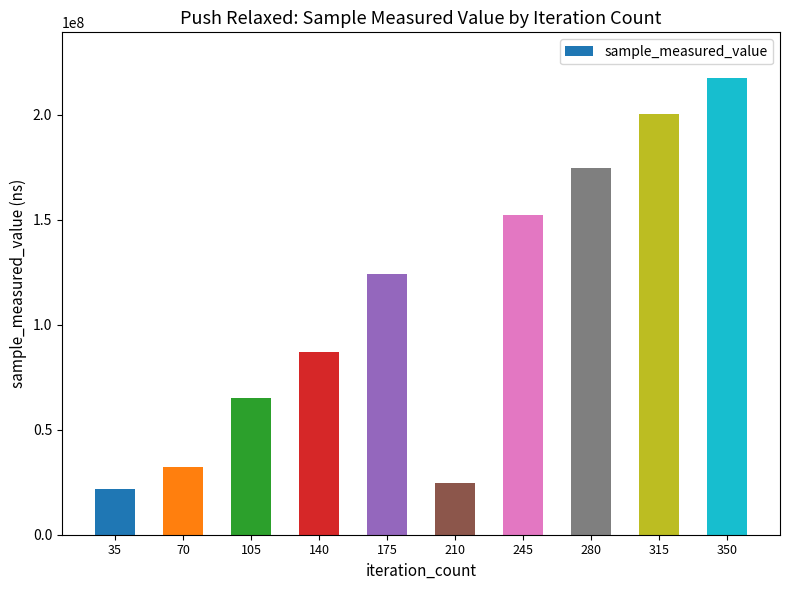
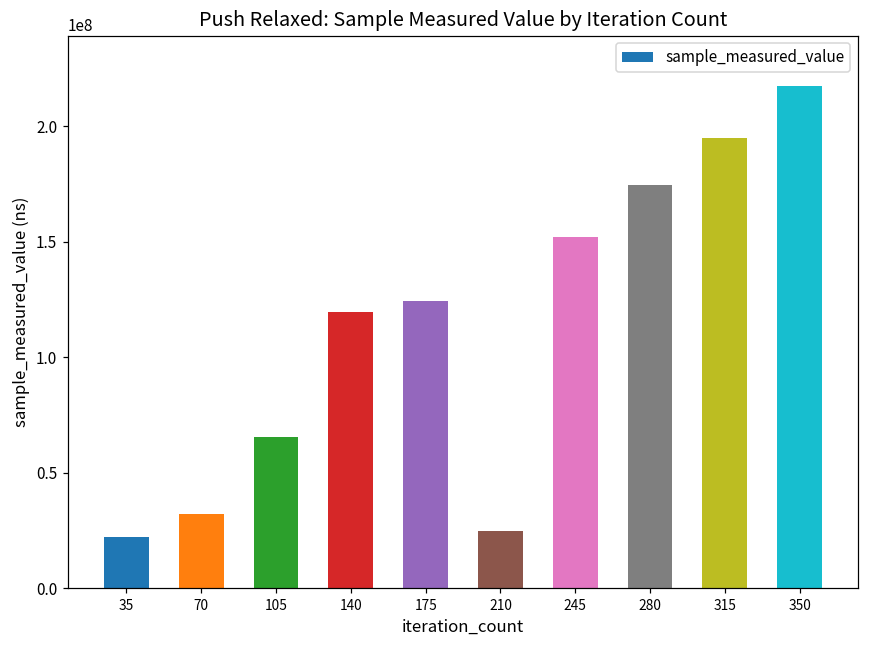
140: 87000000 -> 120000000
315: 200000000 -> 195000000
